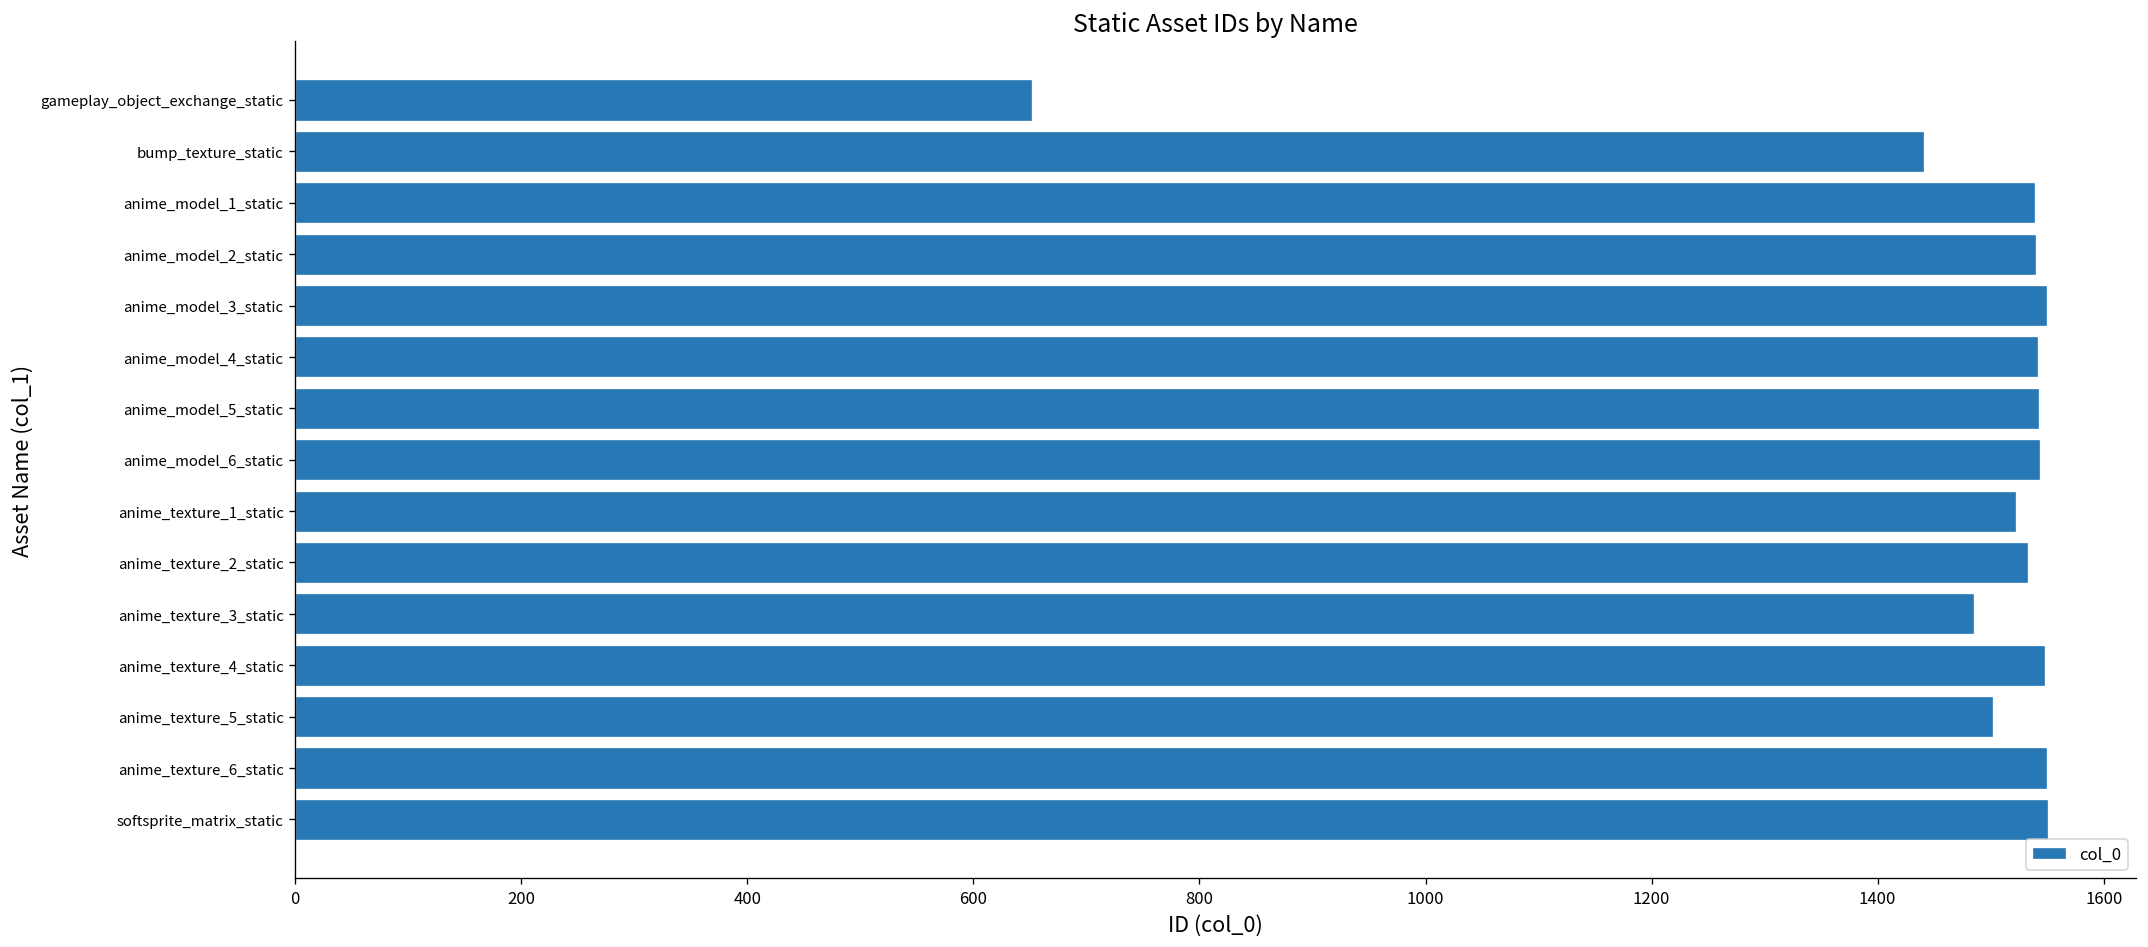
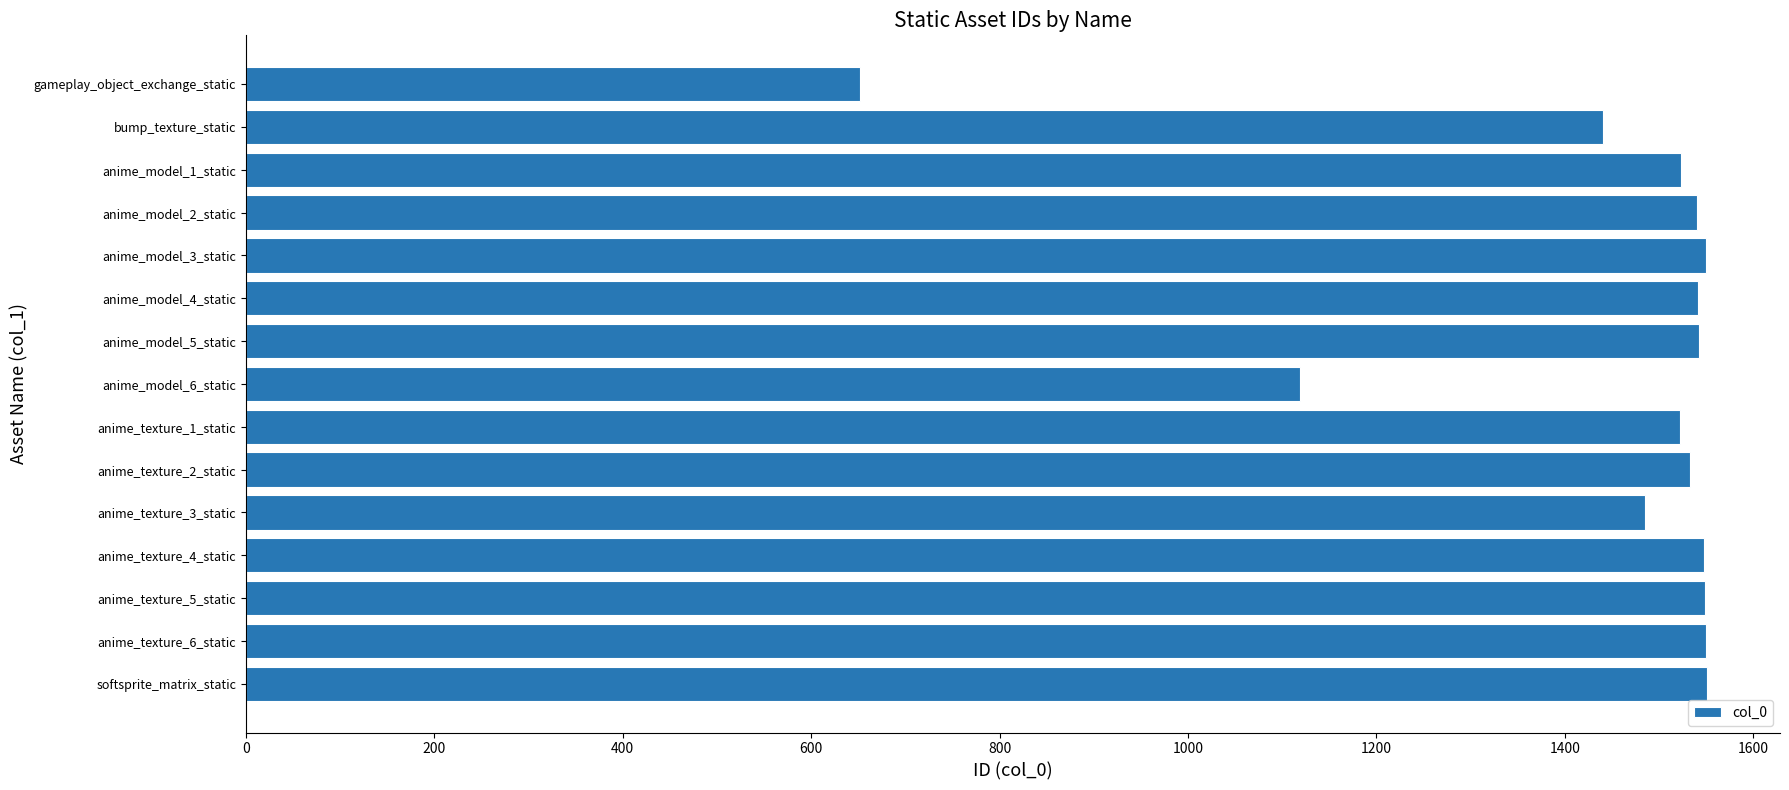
anime_model_1_static: 1540 -> 1520
anime_model_6_static: 1540 -> 1120
anime_texture_5_static: 1500 -> 1550
